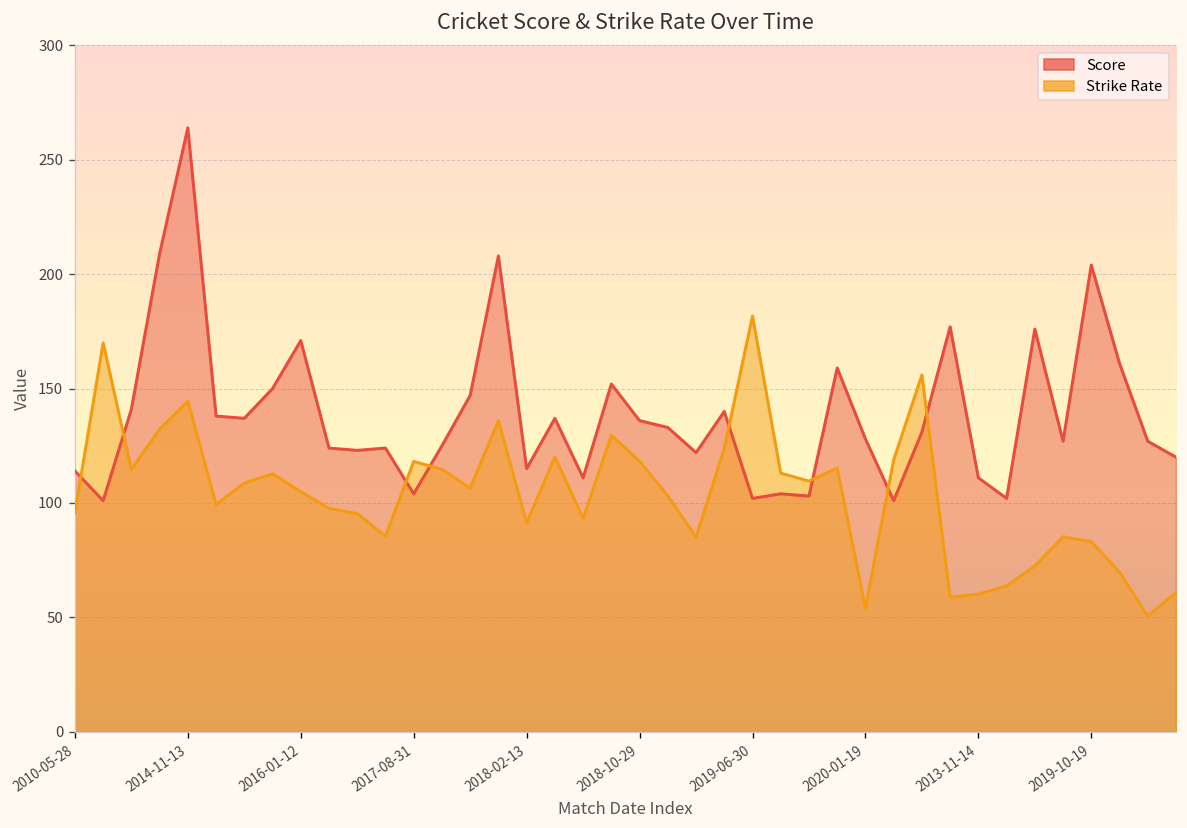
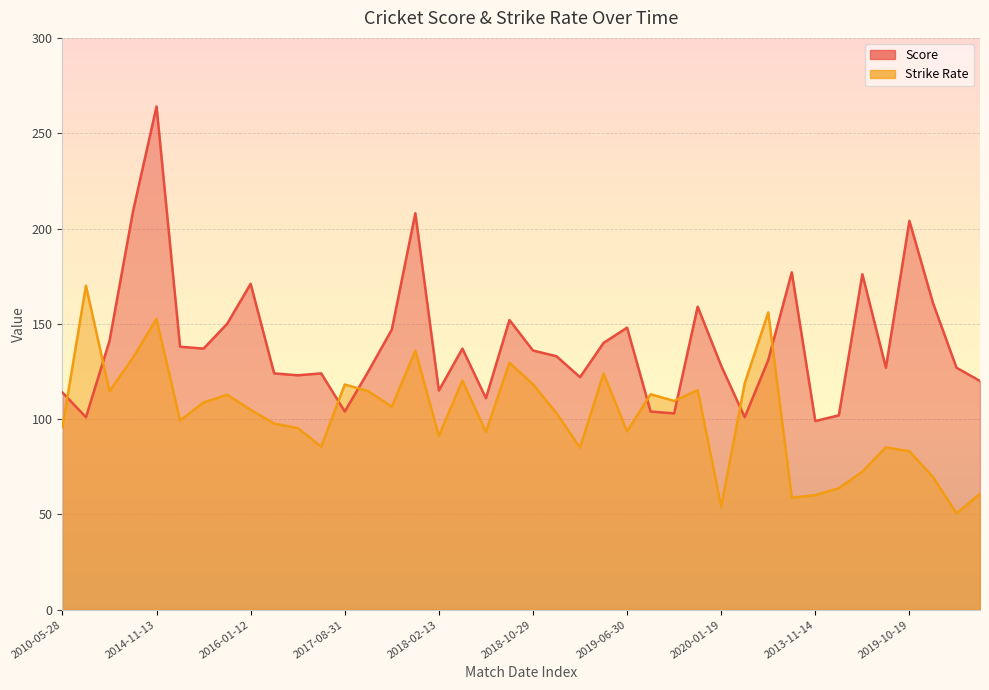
Strike Rate, 2014-11-13: 145 -> 153
Score, 2019-06-30: 102 -> 148
Strike Rate, 2019-06-30: 182 -> 94
Score, 2013-11-14: 111 -> 99
